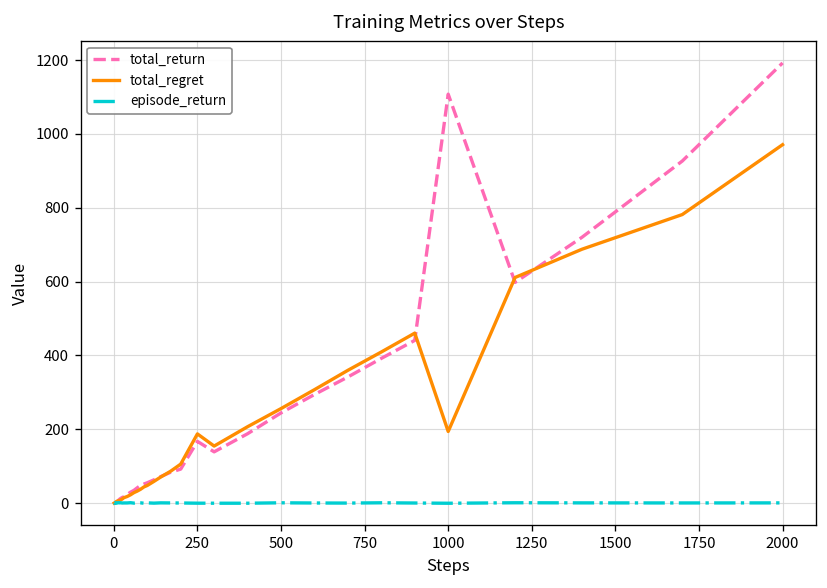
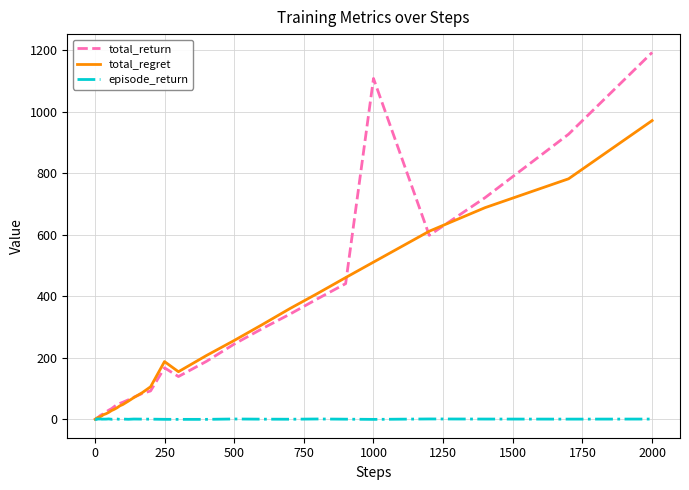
total_regret, 1000: 190 -> 510
